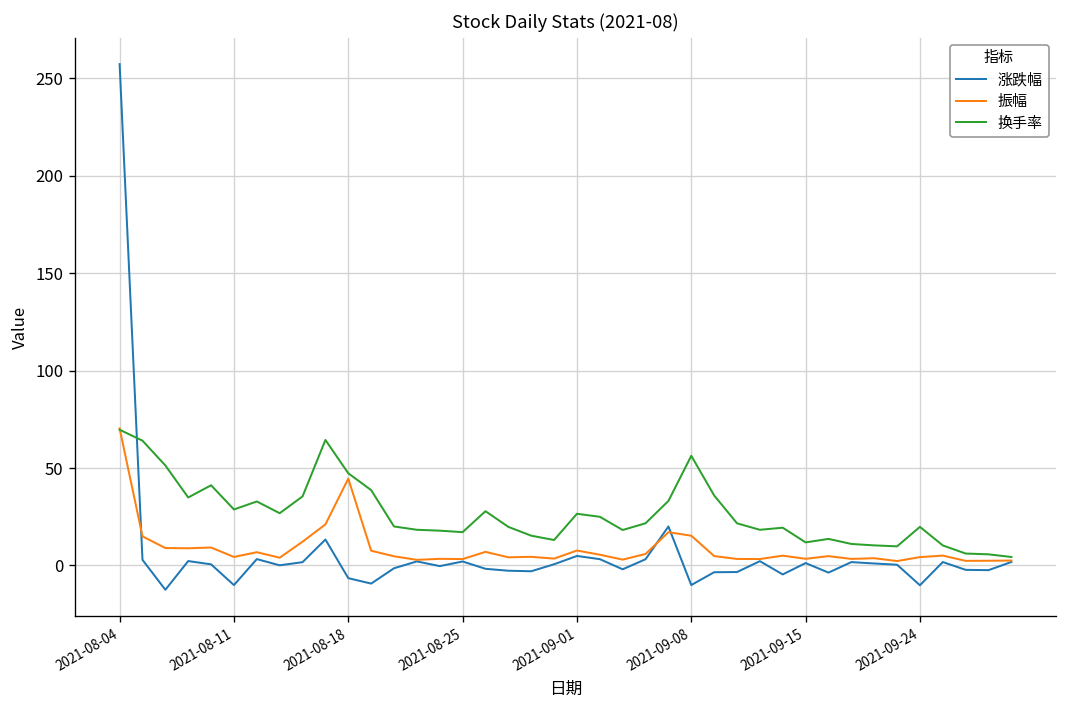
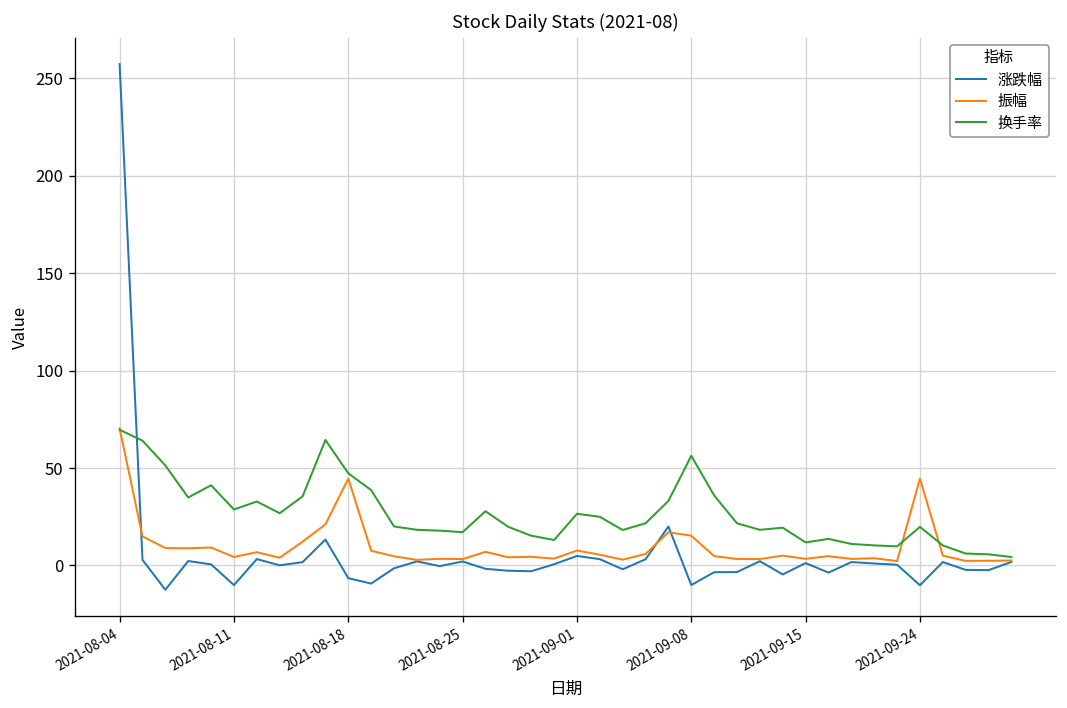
振幅, 2021-09-24: 4 -> 45
